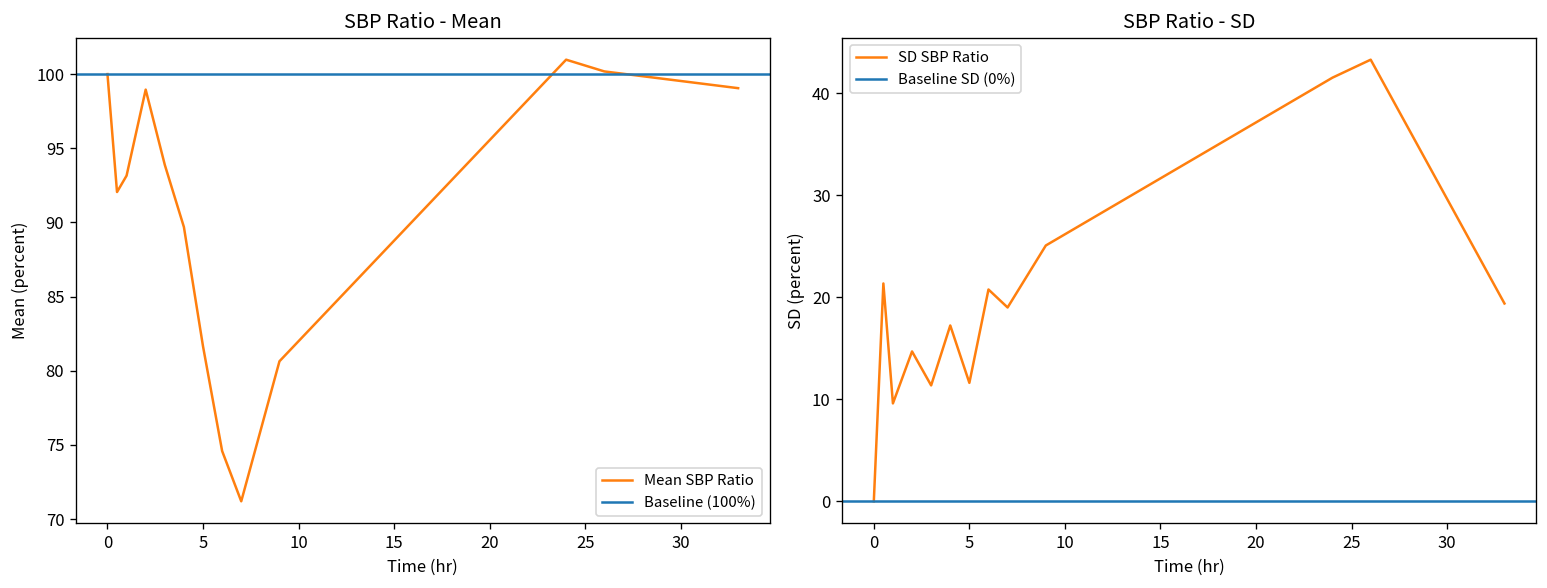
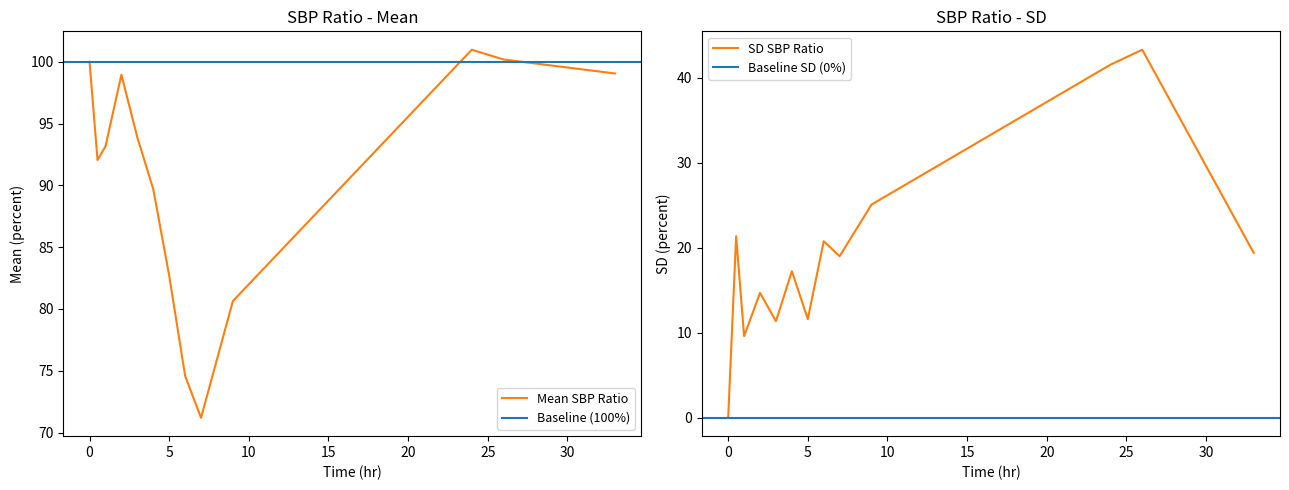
SBP Ratio - Mean, 5: 81.6 -> 82.7
